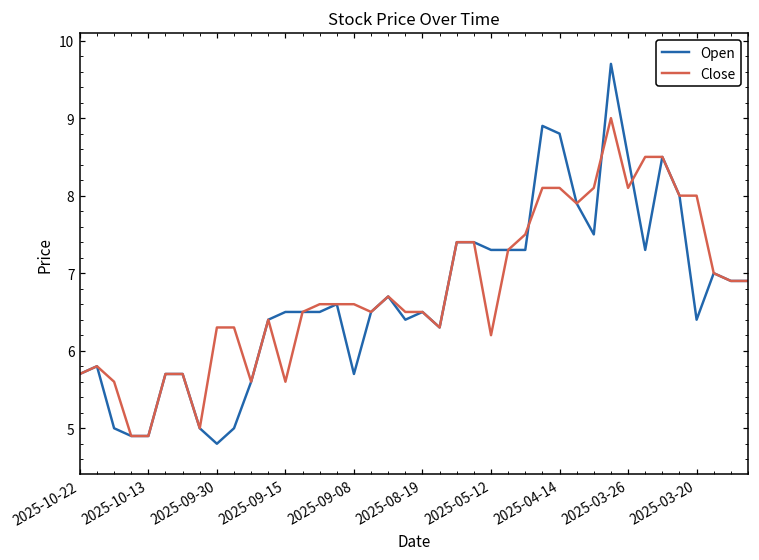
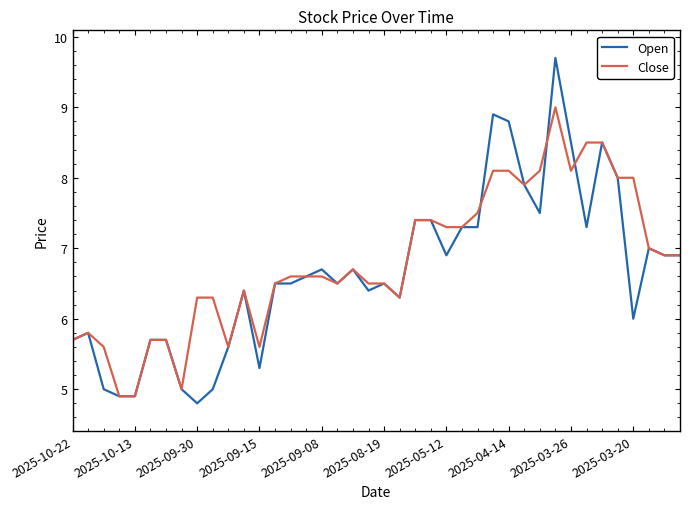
Open, 2025-09-15: 6.5 -> 5.3
Open, 2025-09-08: 5.7 -> 6.7
Open, 2025-05-12: 7.3 -> 6.9
Close, 2025-05-12: 6.2 -> 7.3
Open, 2025-03-20: 6.4 -> 6.0
